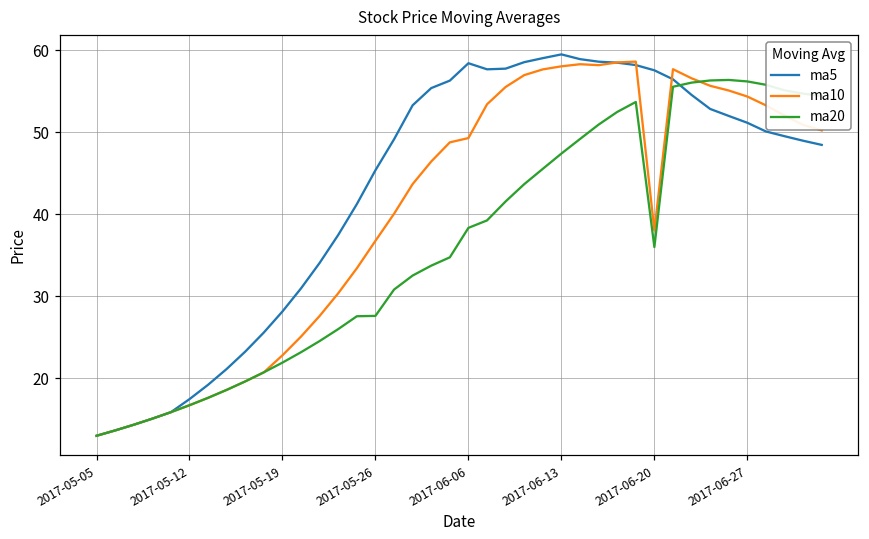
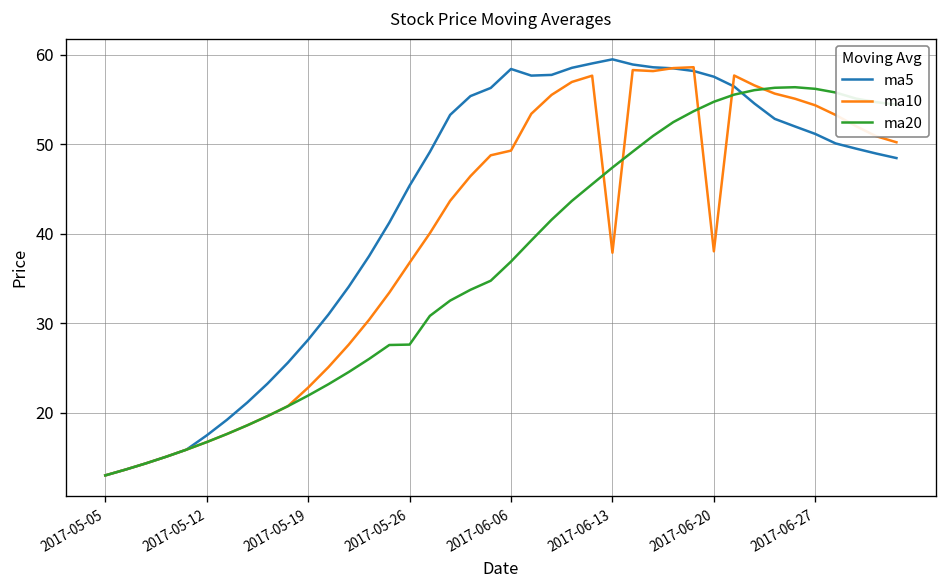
ma20, 2017-06-06: 38 -> 37
ma10, 2017-06-13: 58 -> 38
ma20, 2017-06-20: 36 -> 55
